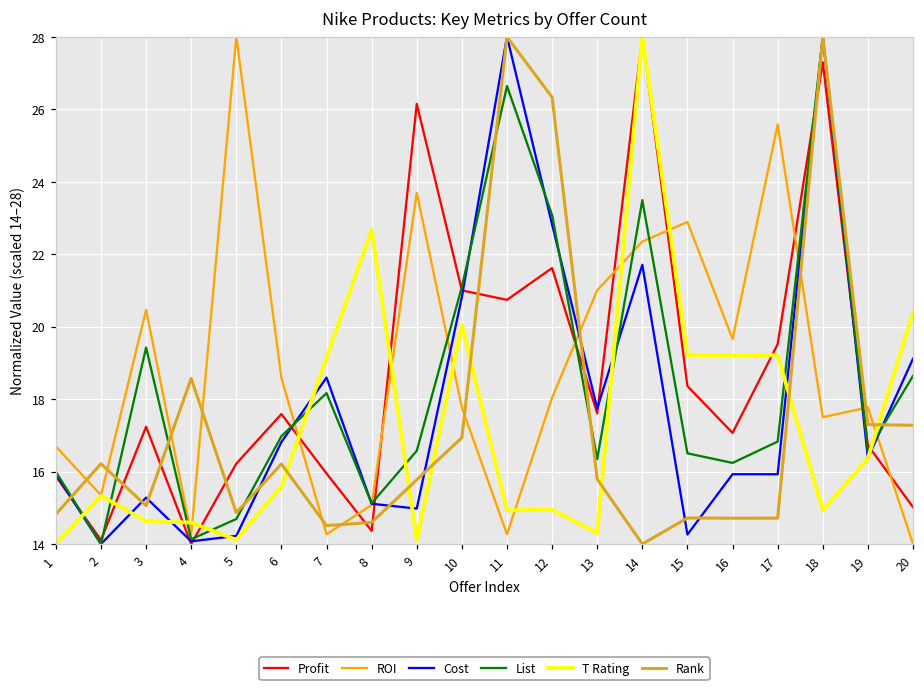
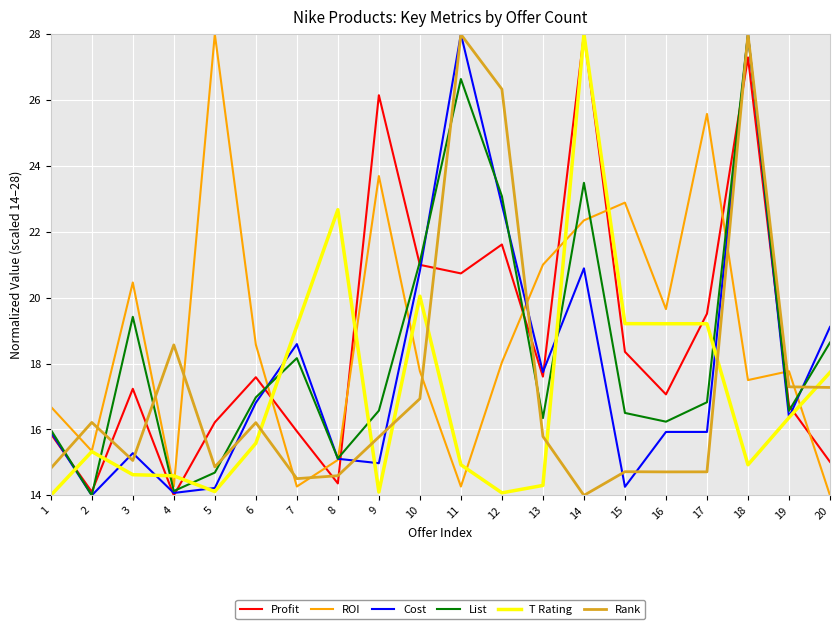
T Rating, 12: 14.9 -> 14.1
Cost, 14: 21.7 -> 20.9
T Rating, 20: 20.4 -> 17.7
